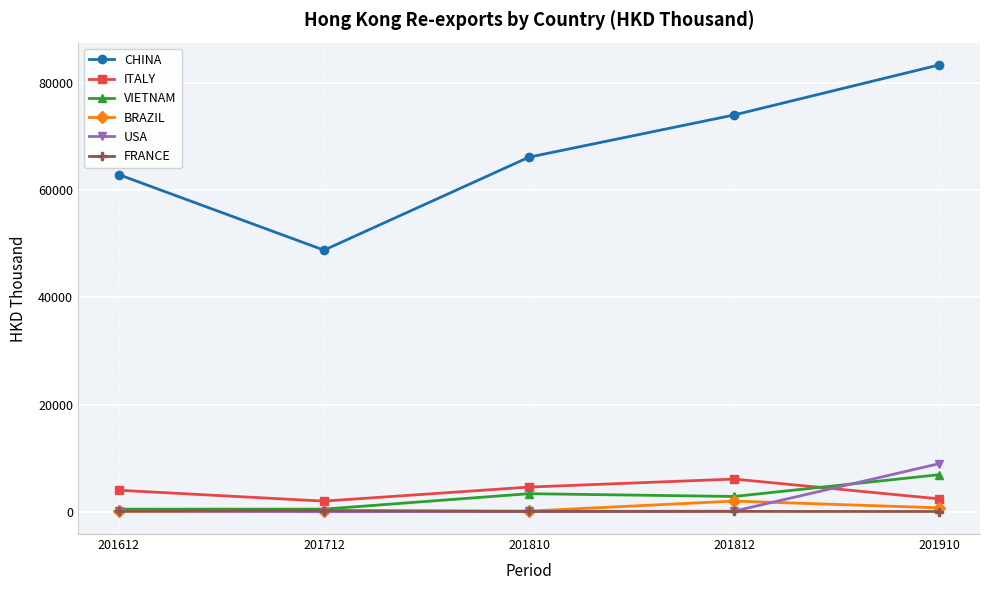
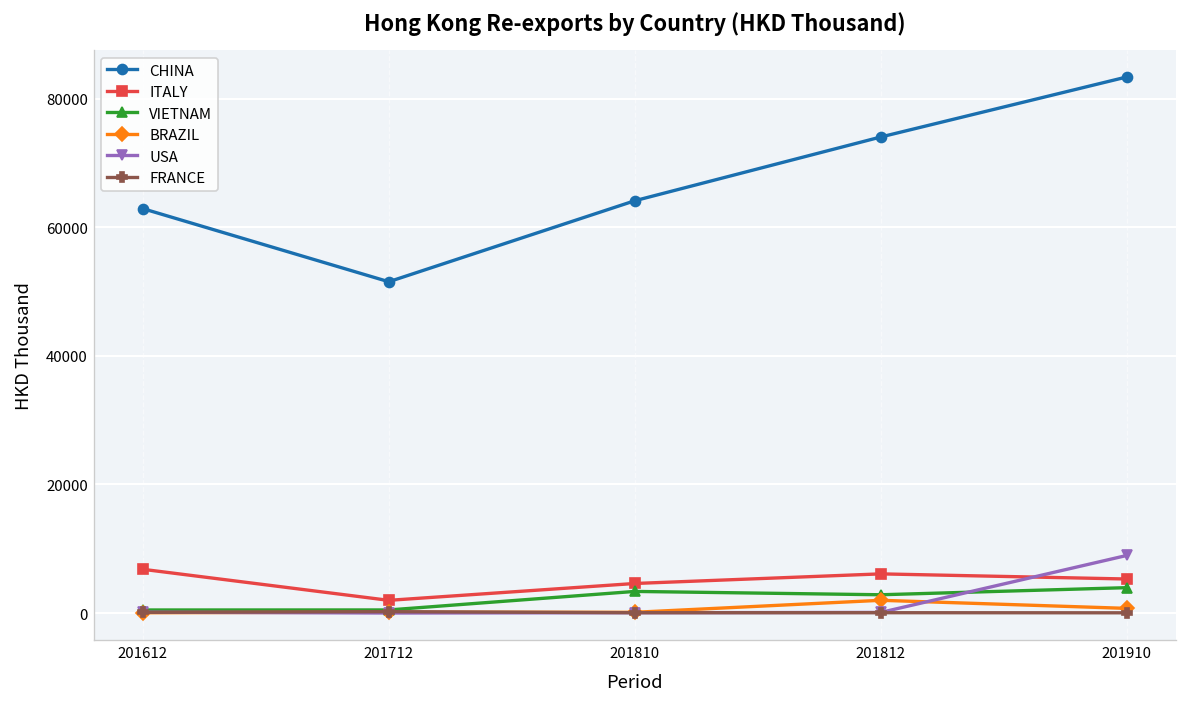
ITALY, 201612: 4000 -> 7000
CHINA, 201712: 49000 -> 52000
CHINA, 201810: 66000 -> 64000
ITALY, 201910: 2000 -> 5000
VIETNAM, 201910: 7000 -> 4000
